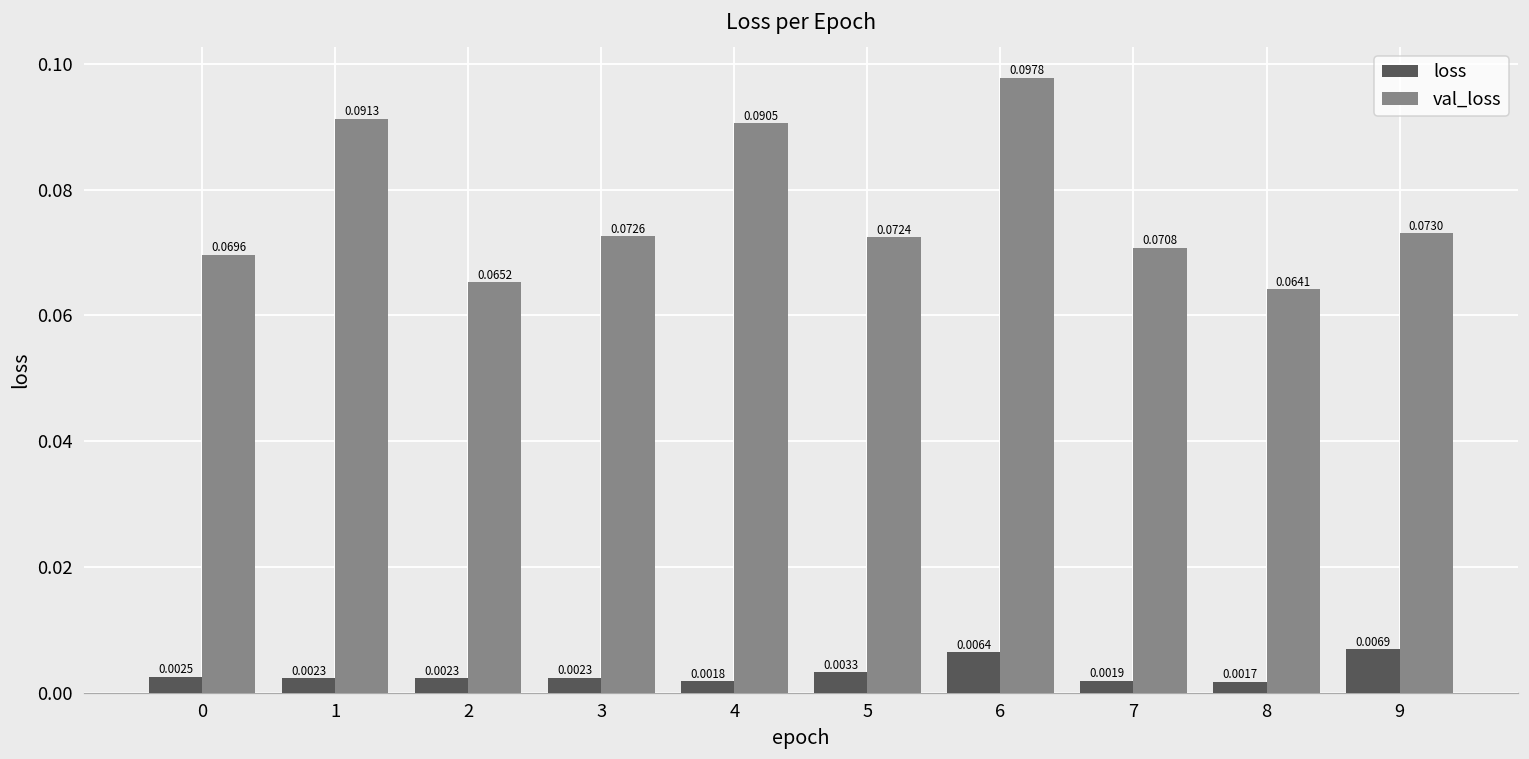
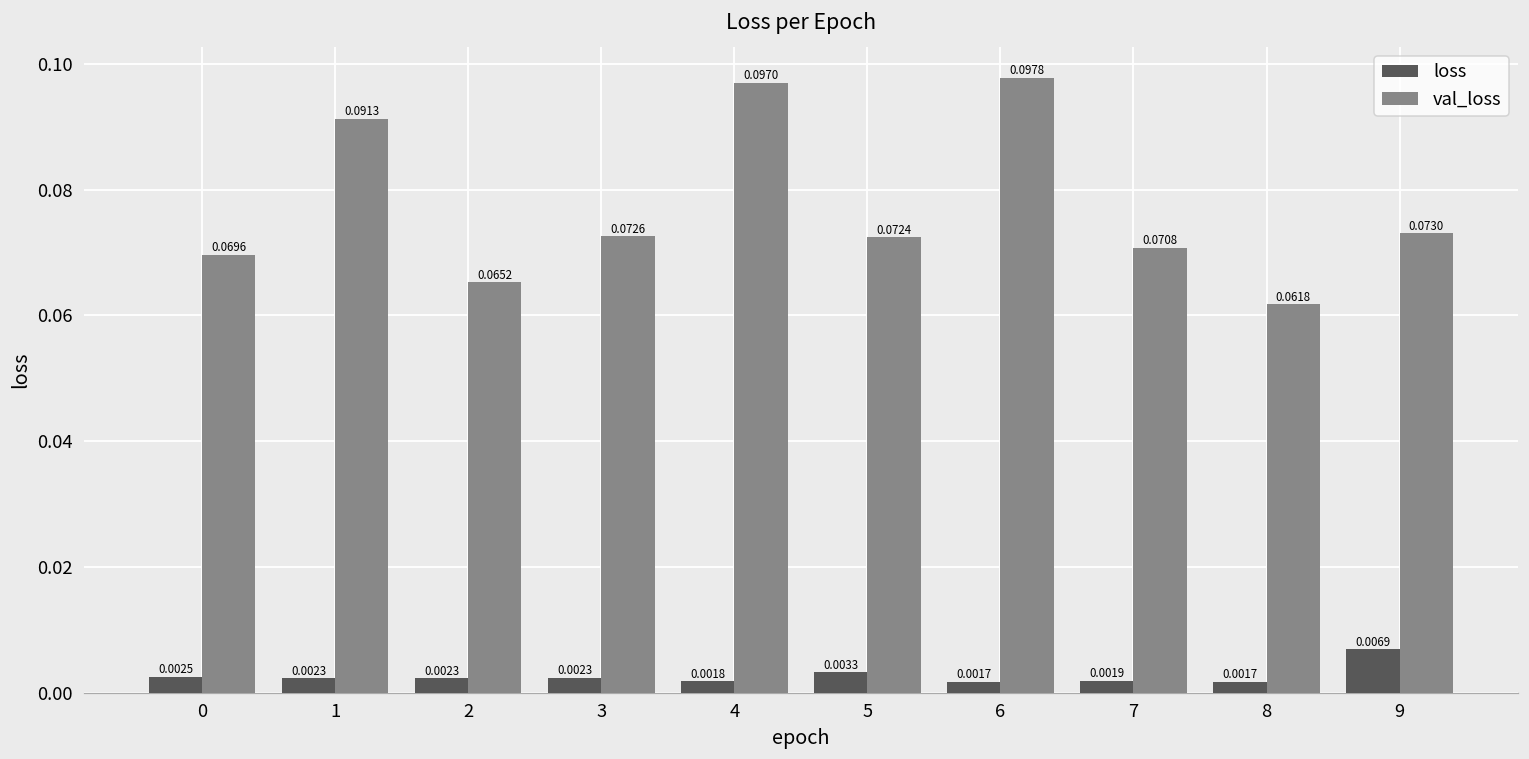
val_loss, 4: 0.0905 -> 0.0970
loss, 6: 0.0064 -> 0.0017
val_loss, 8: 0.0641 -> 0.0618
